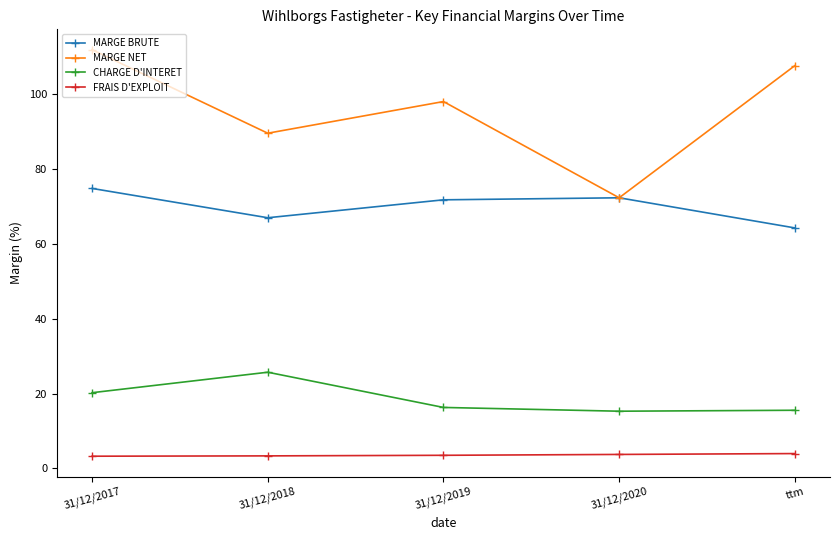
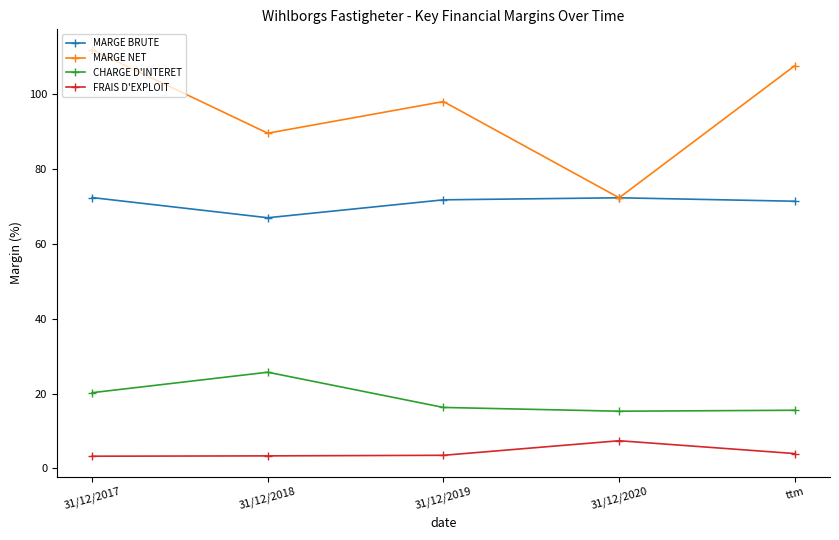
MARGE BRUTE, 31/12/2017: 75 -> 72
FRAIS D'EXPLOIT, 31/12/2020: 4 -> 7
MARGE BRUTE, ttm: 64 -> 71
